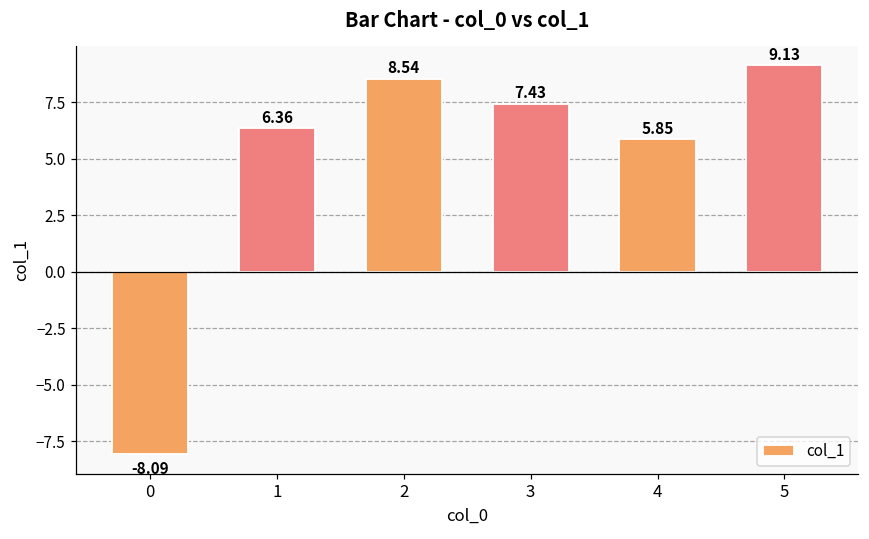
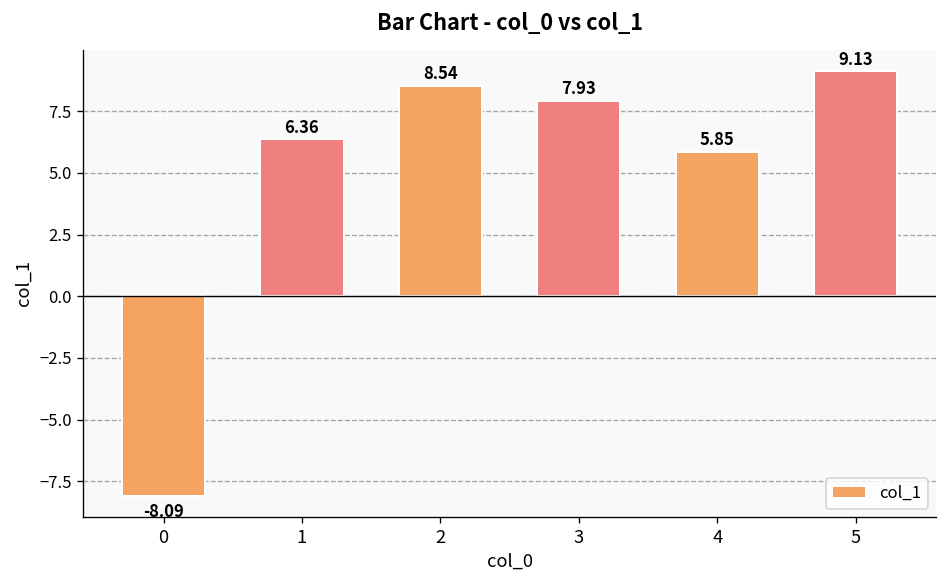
3: 7.43 -> 7.93
